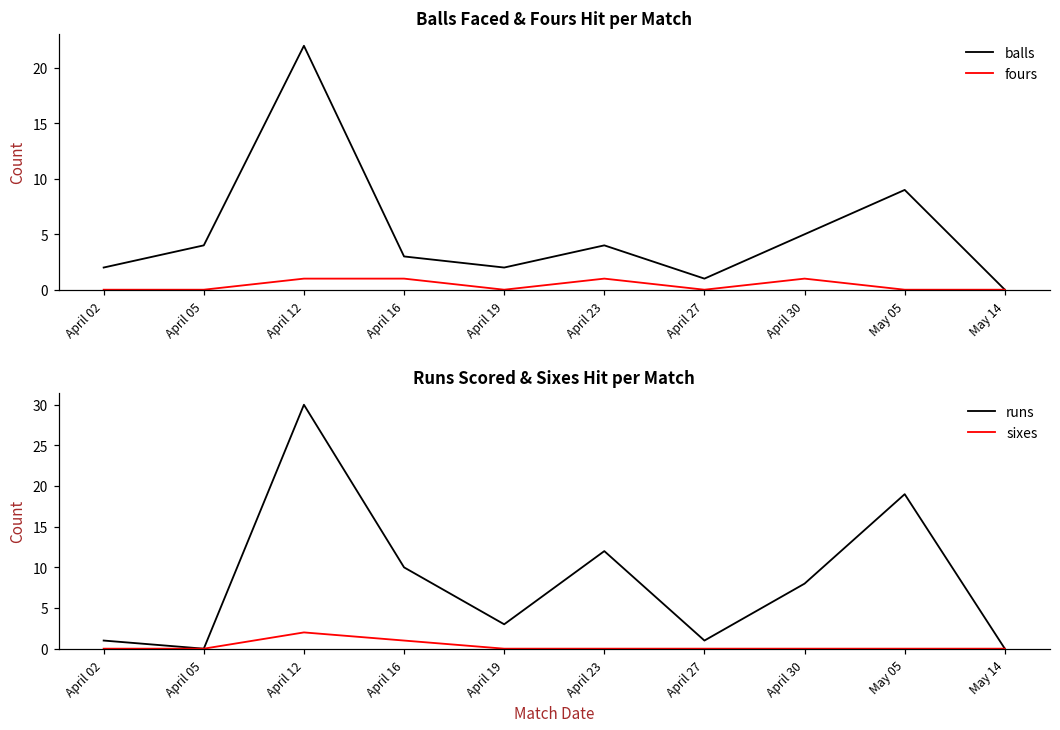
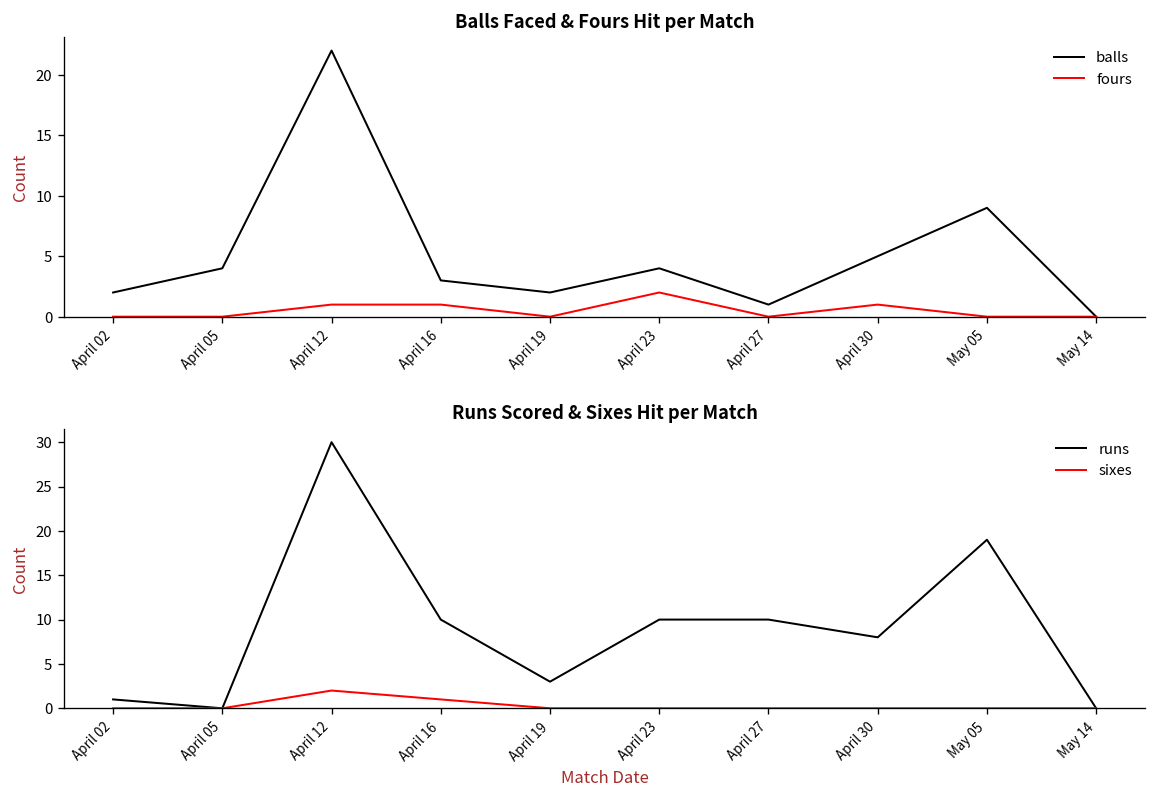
Balls Faced & Fours Hit per Match, fours, April 23: 1 -> 2
Runs Scored & Sixes Hit per Match, runs, April 23: 12 -> 10
Runs Scored & Sixes Hit per Match, runs, April 27: 1 -> 10
